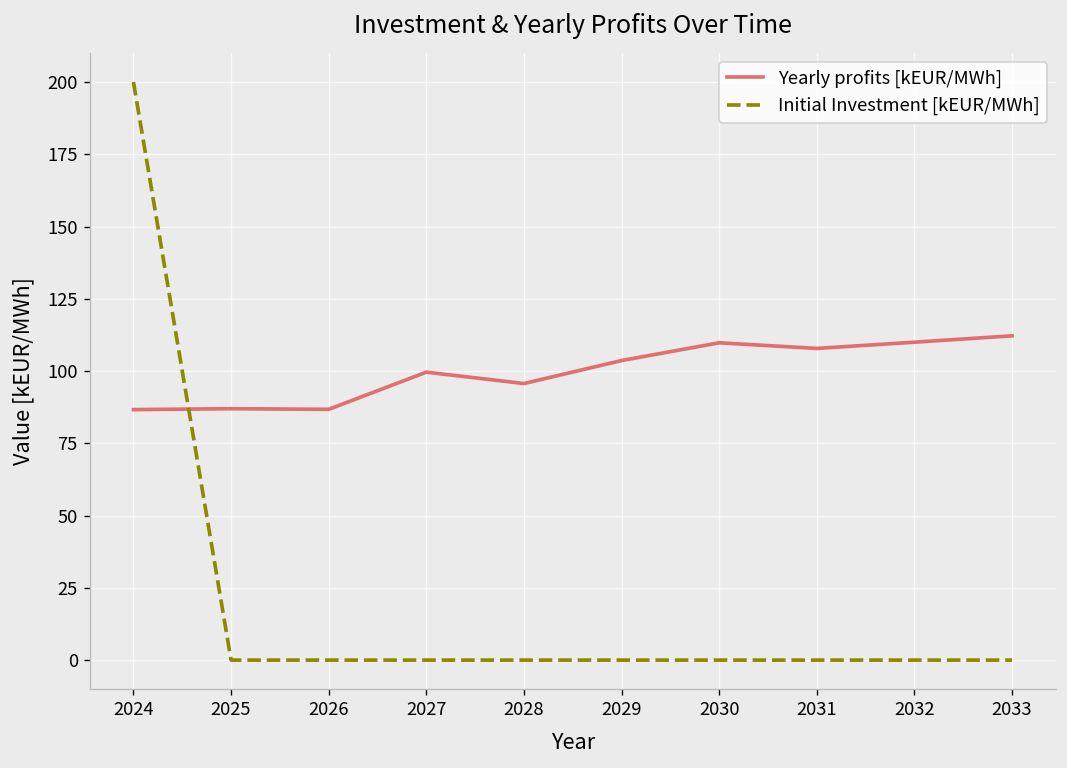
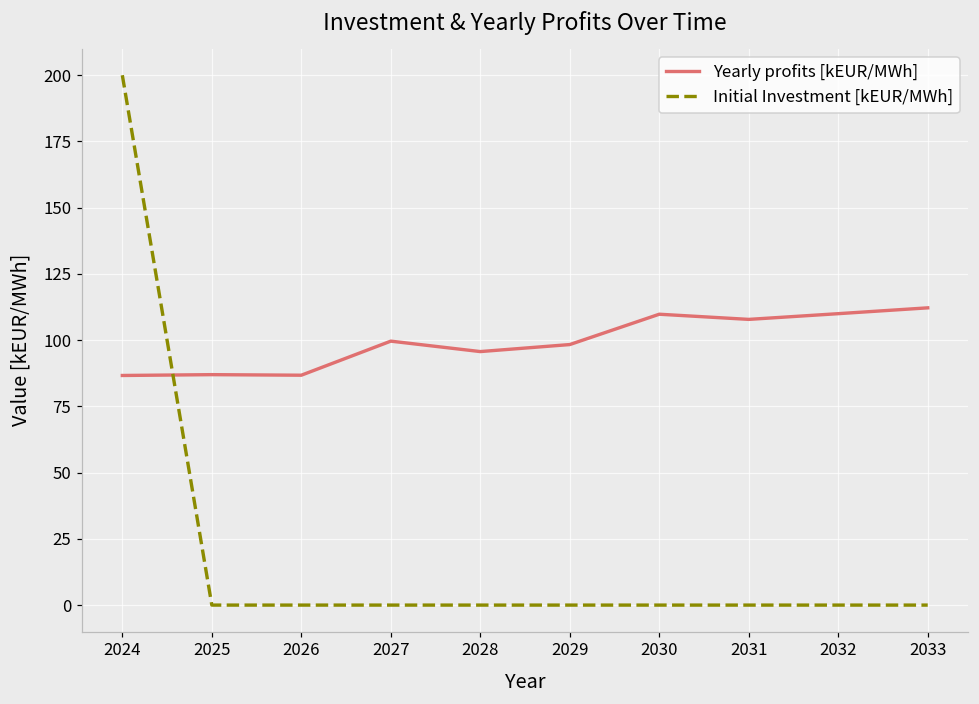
Yearly profits [kEUR/MWh], 2029: 104 -> 98
